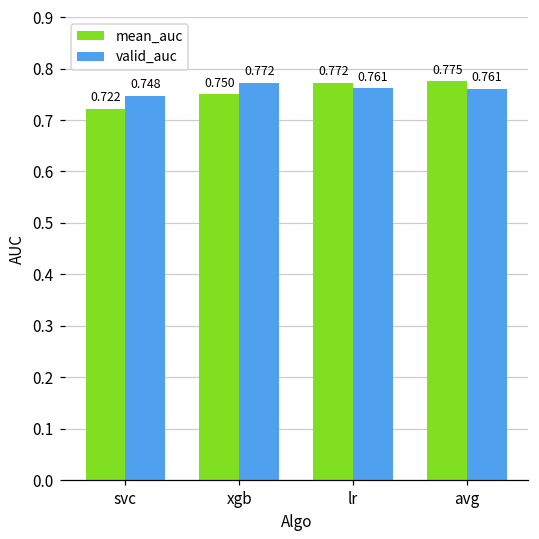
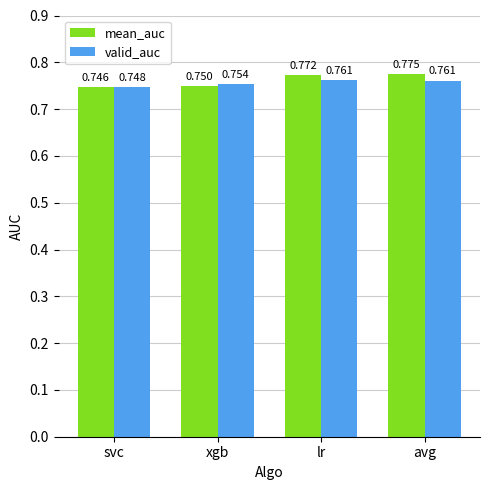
mean_auc, svc: 0.722 -> 0.746
valid_auc, xgb: 0.772 -> 0.754
